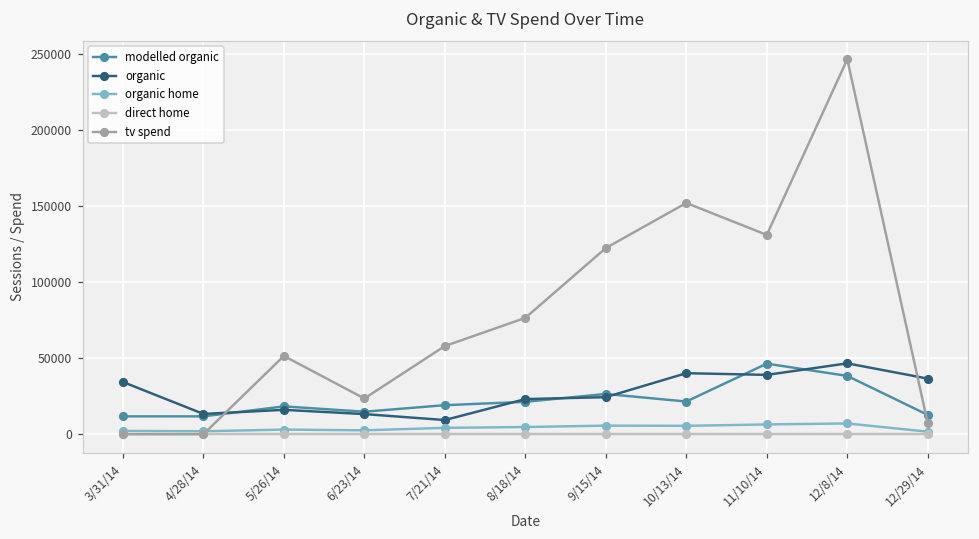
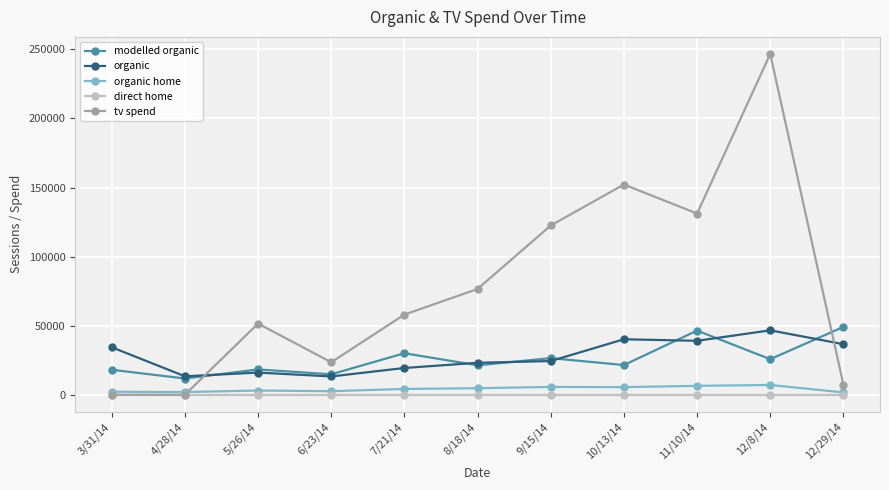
modelled organic, 3/31/14: 12000 -> 18000
modelled organic, 7/21/14: 19000 -> 30000
organic, 7/21/14: 9000 -> 19000
modelled organic, 12/8/14: 38000 -> 26000
modelled organic, 12/29/14: 13000 -> 49000
